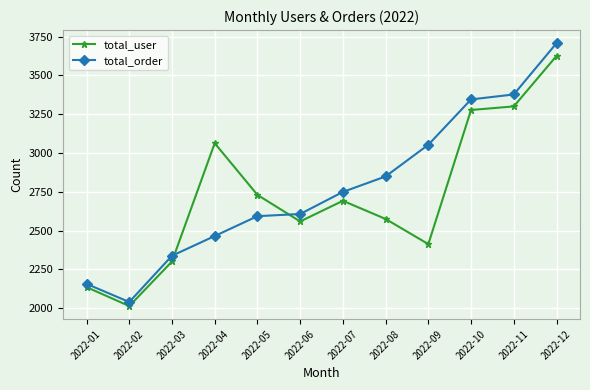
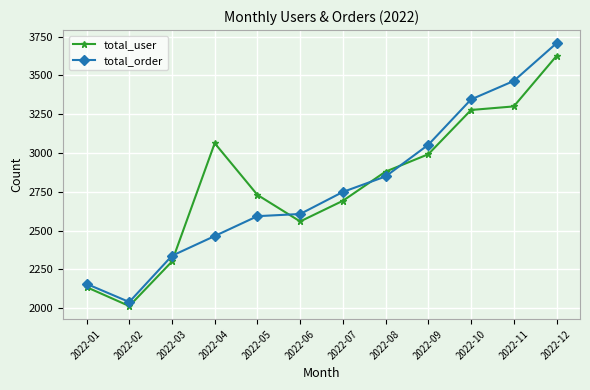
total_user, 2022-08: 2580 -> 2880
total_user, 2022-09: 2410 -> 2990
total_order, 2022-11: 3380 -> 3460
